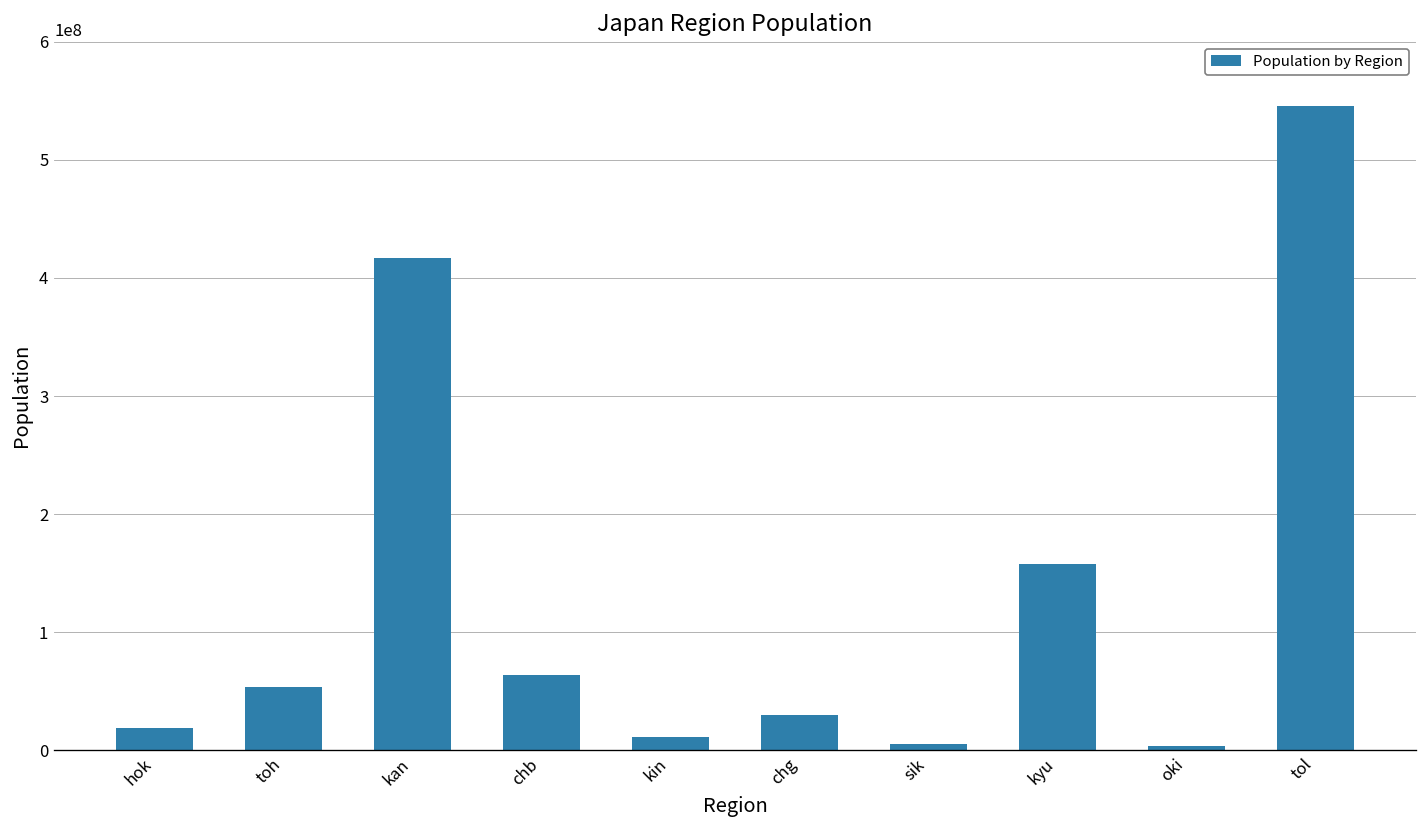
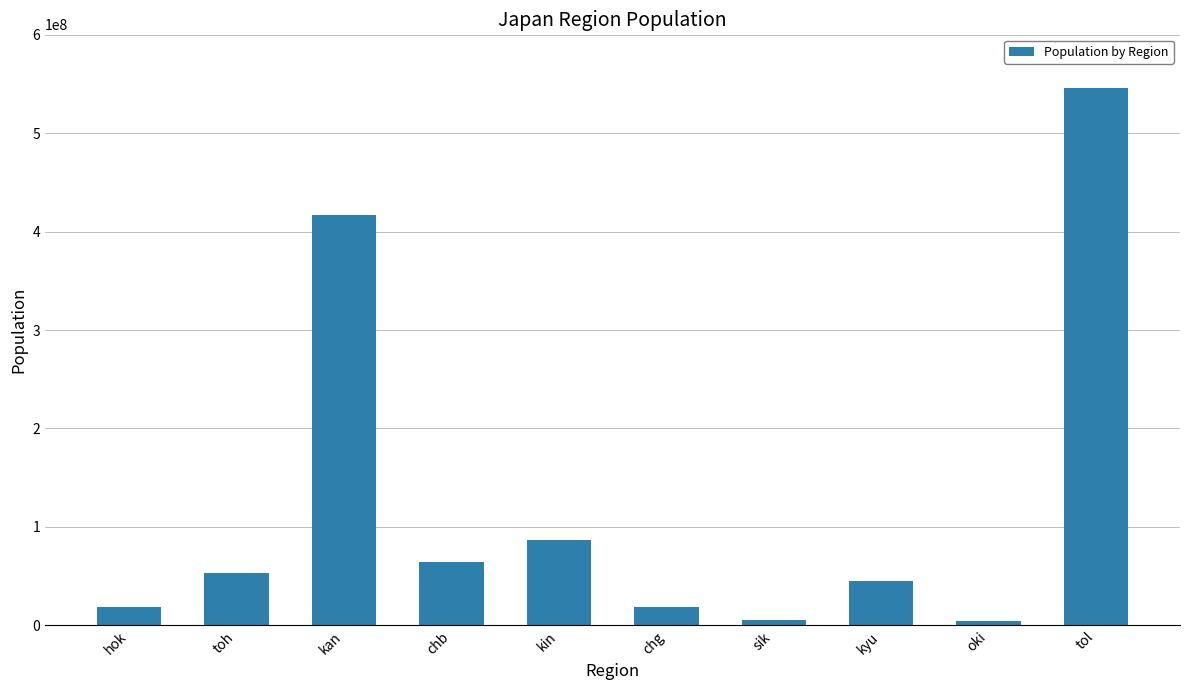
kin: 10000000 -> 90000000
chg: 30000000 -> 20000000
kyu: 160000000 -> 50000000
